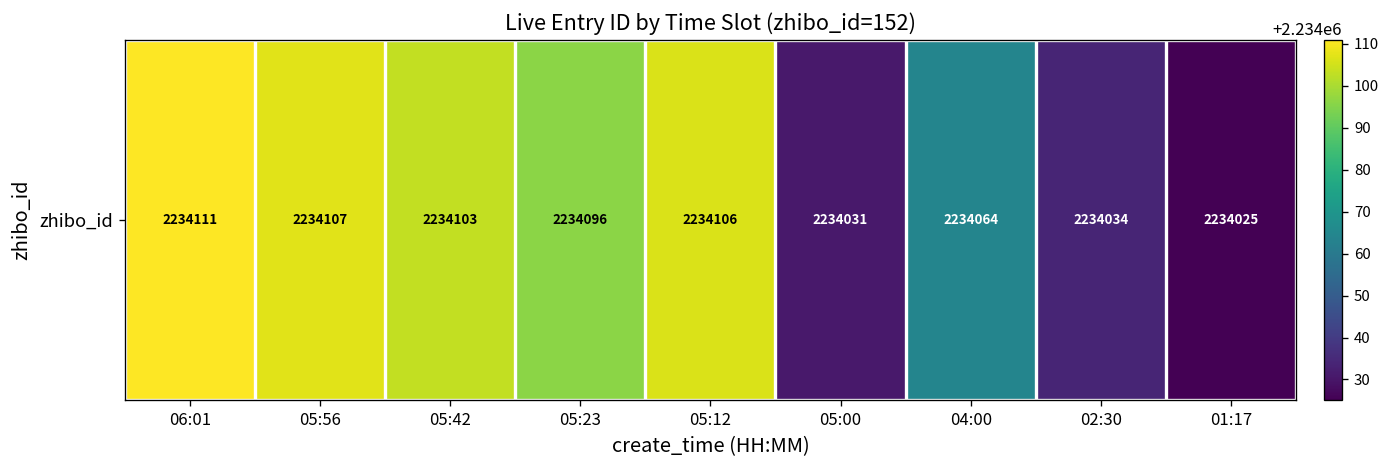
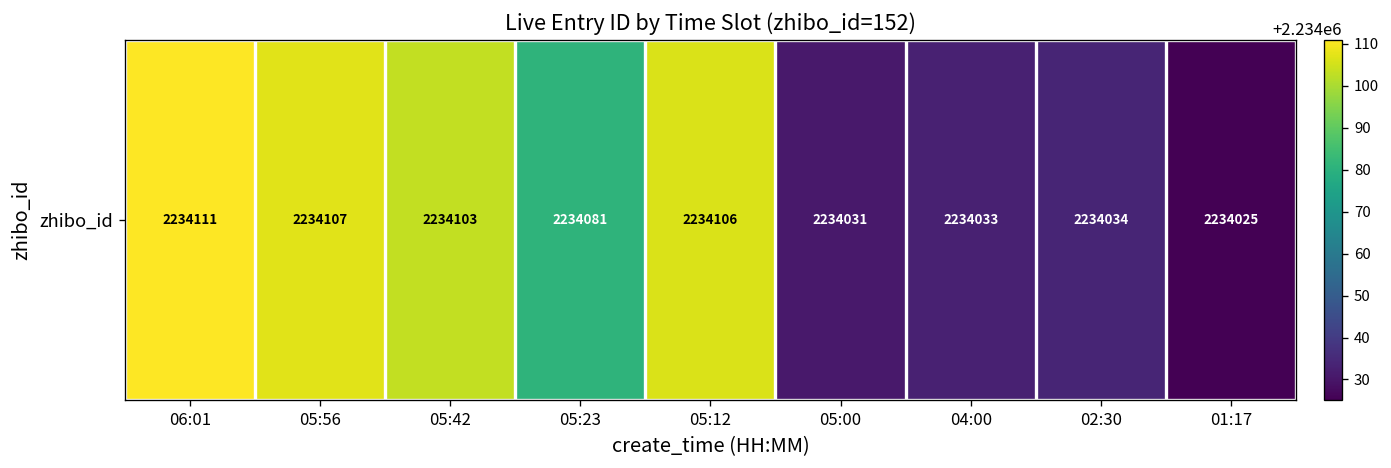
zhibo_id, 05:23: 2234096 -> 2234081
zhibo_id, 04:00: 2234064 -> 2234033
